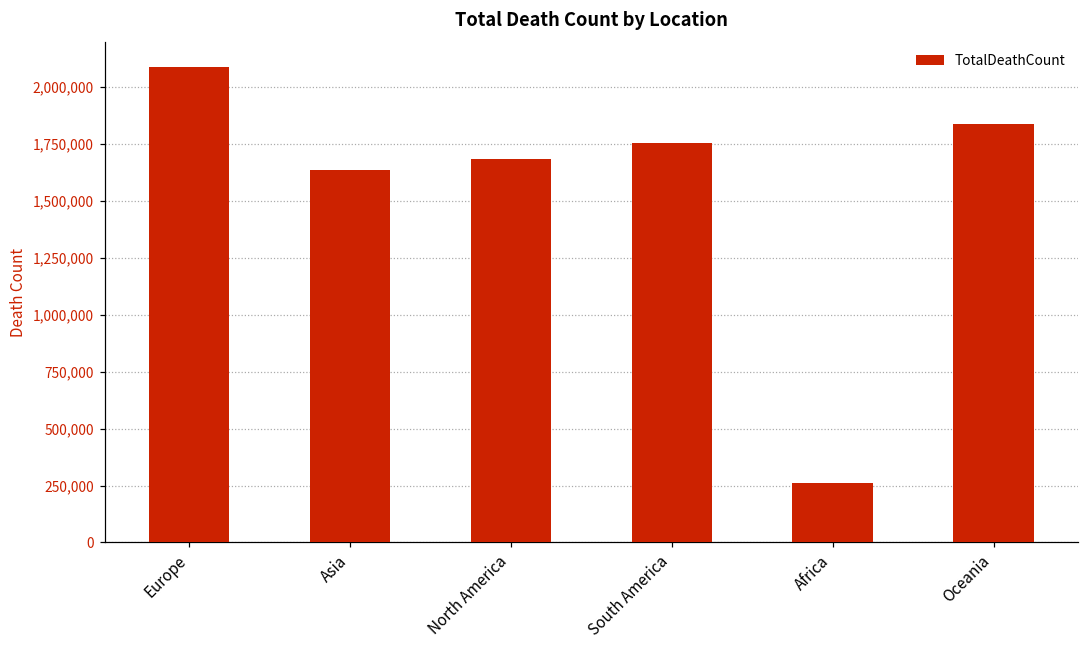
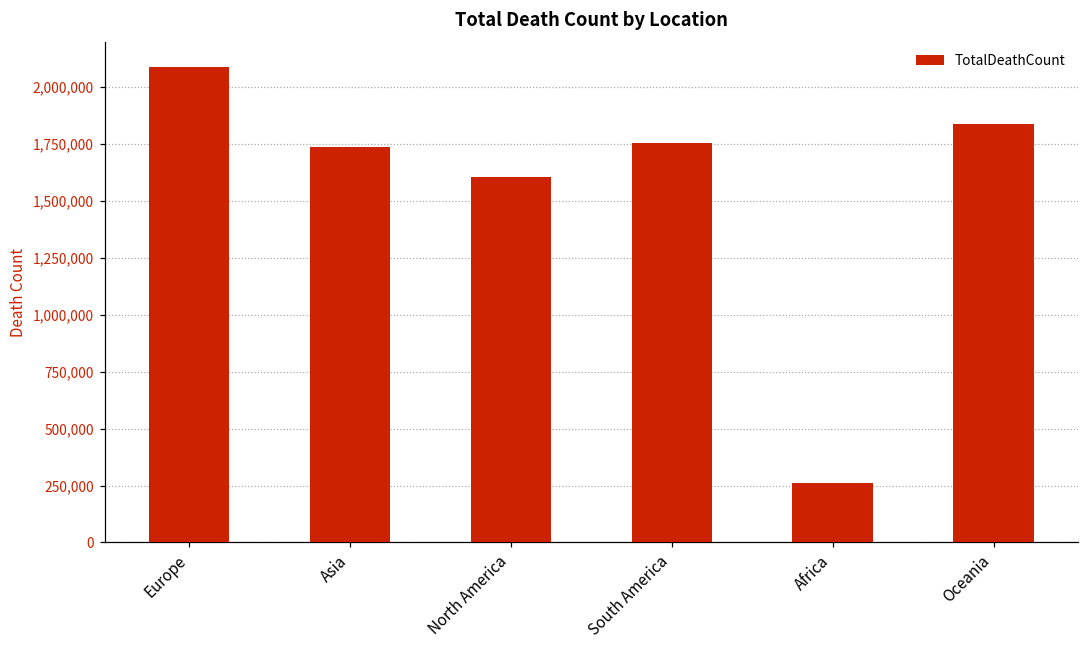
Asia: 1,640,000 -> 1,740,000
North America: 1,680,000 -> 1,600,000
